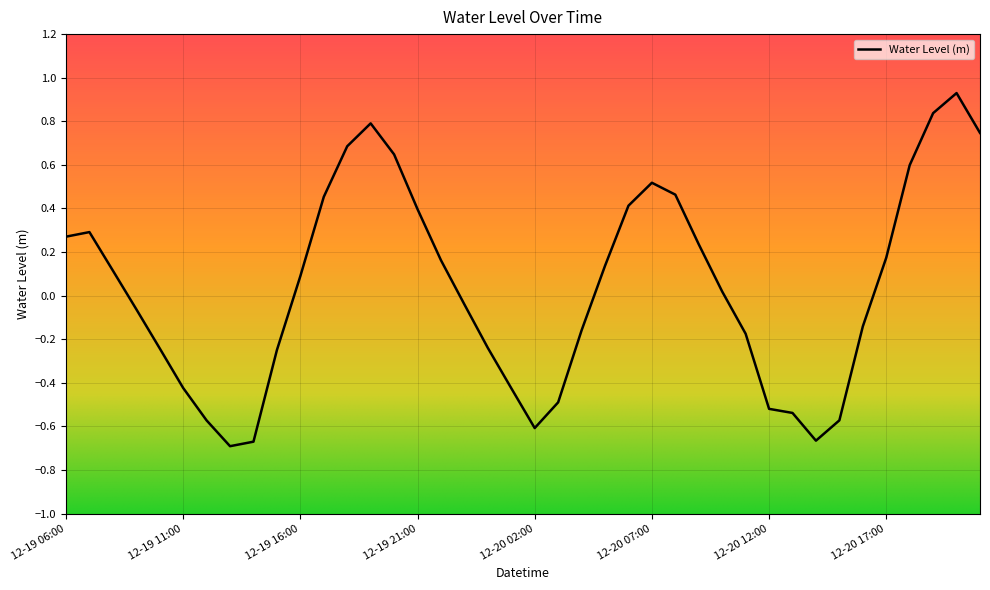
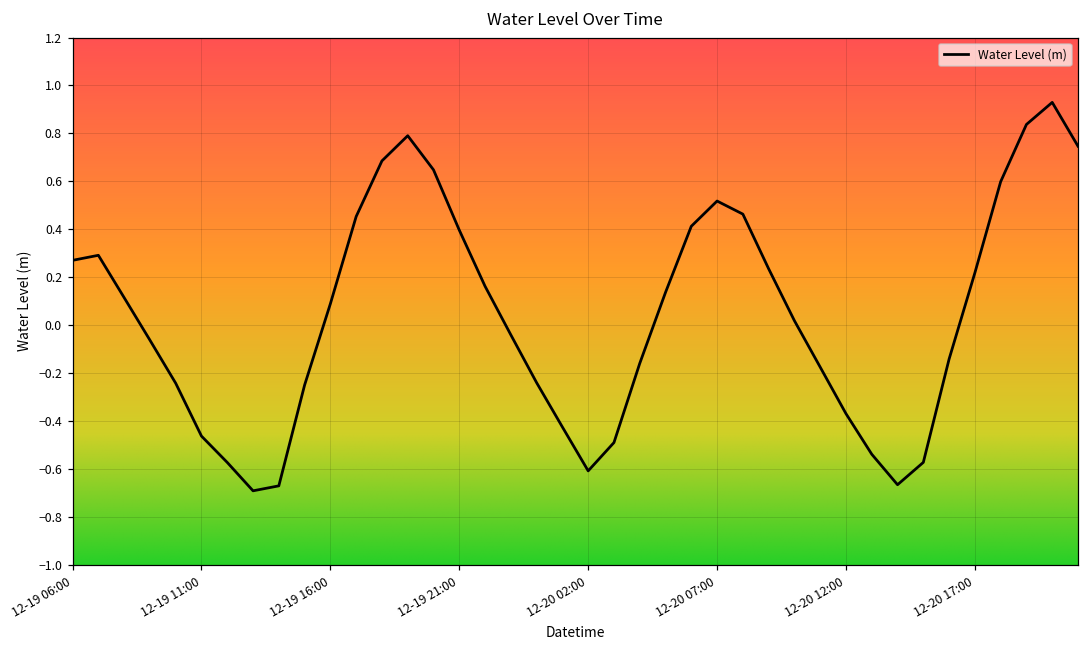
12-19 11:00: -0.42 -> -0.46
12-20 12:00: -0.52 -> -0.37
12-20 17:00: 0.17 -> 0.22
